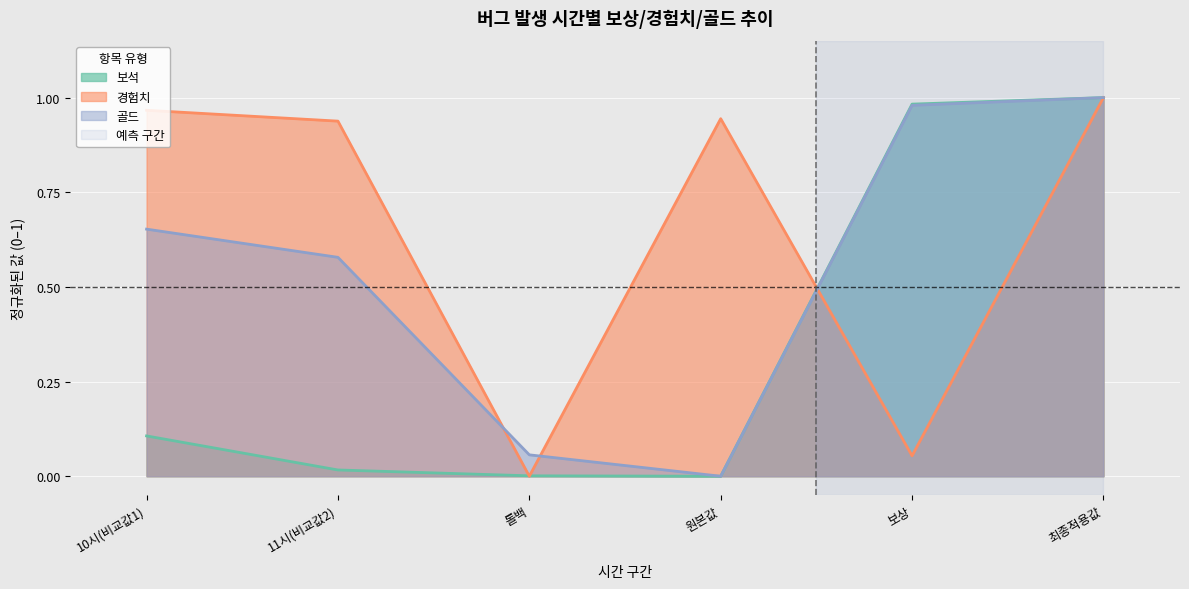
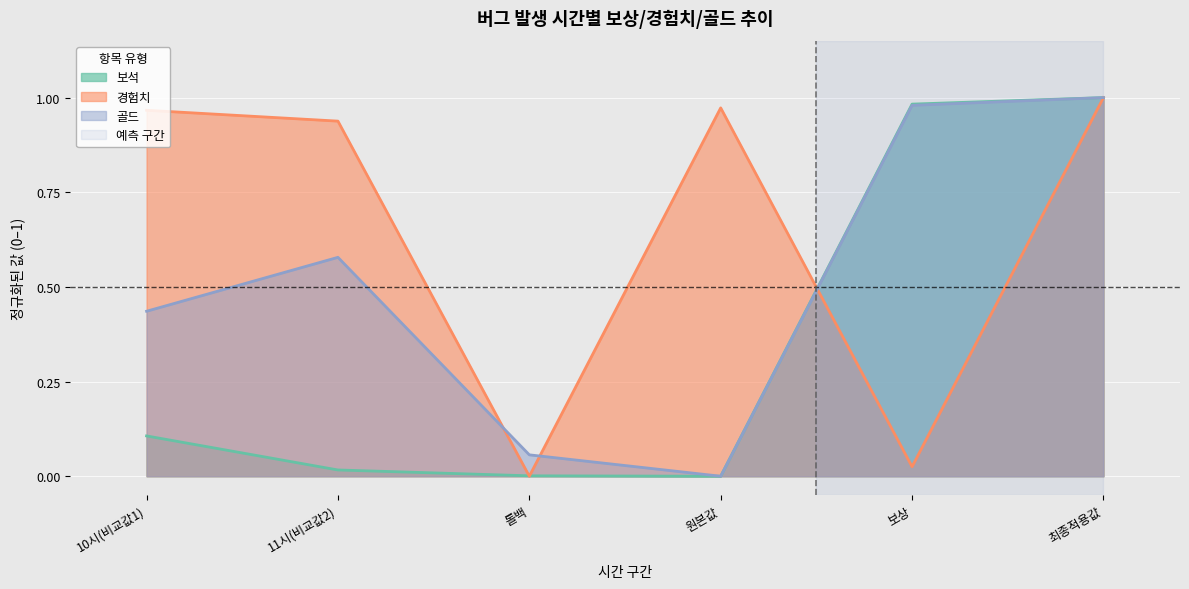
골드, 10시(비교값1): 0.65 -> 0.44
경험치, 원본값: 0.94 -> 0.97
경험치, 보상: 0.05 -> 0.03
